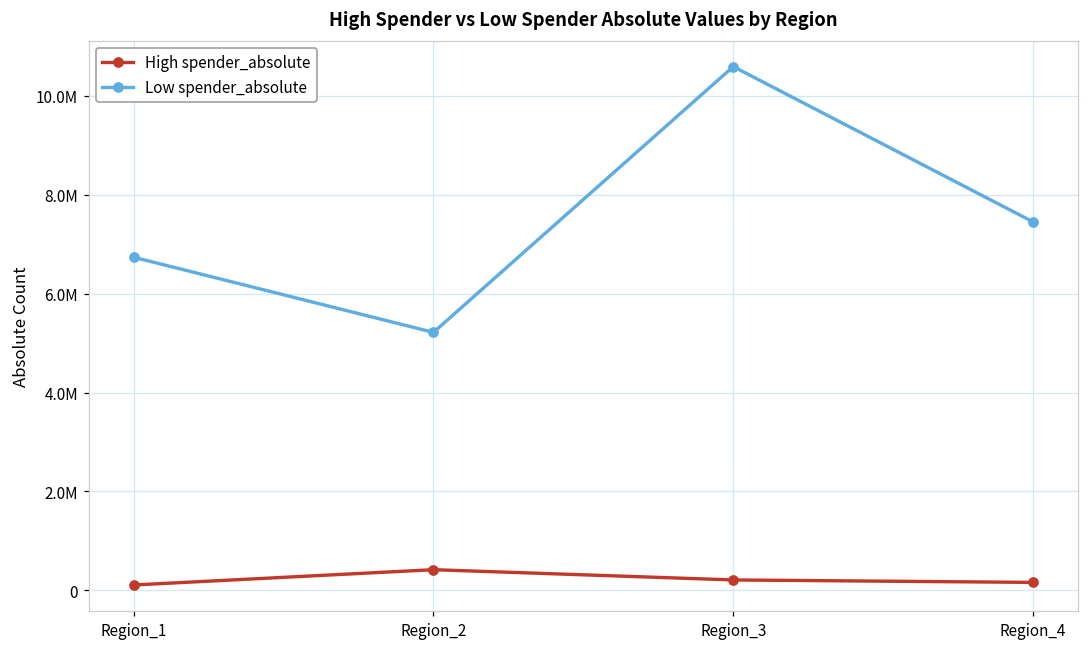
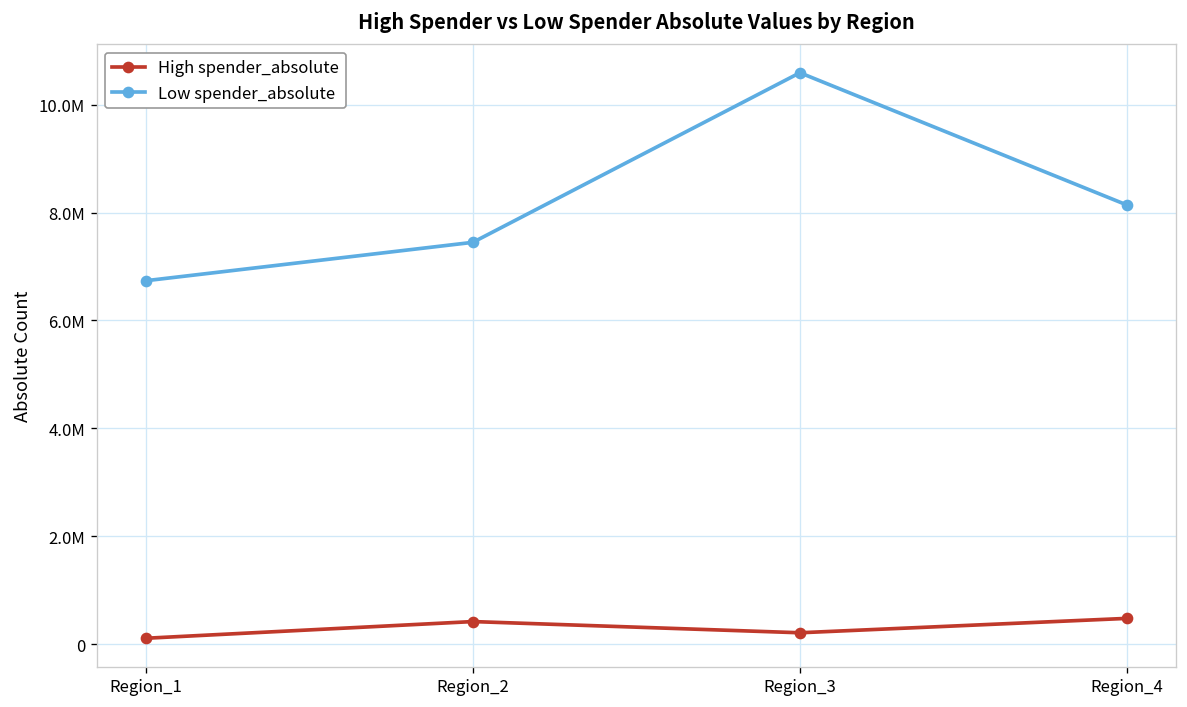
Low spender_absolute, Region_2: 5200000 -> 7400000
High spender_absolute, Region_4: 200000 -> 500000
Low spender_absolute, Region_4: 7500000 -> 8100000
